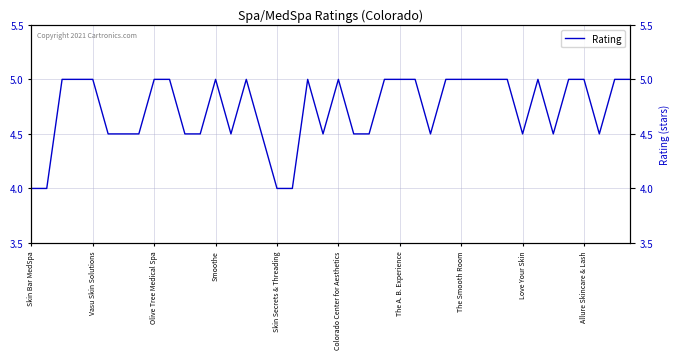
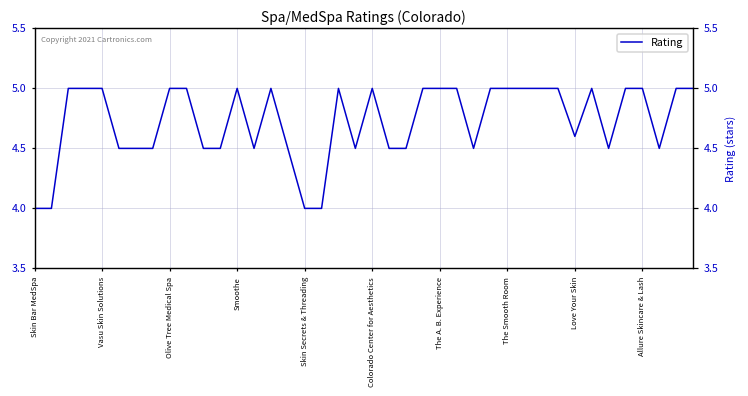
Love Your Skin: 4.5 -> 4.6
